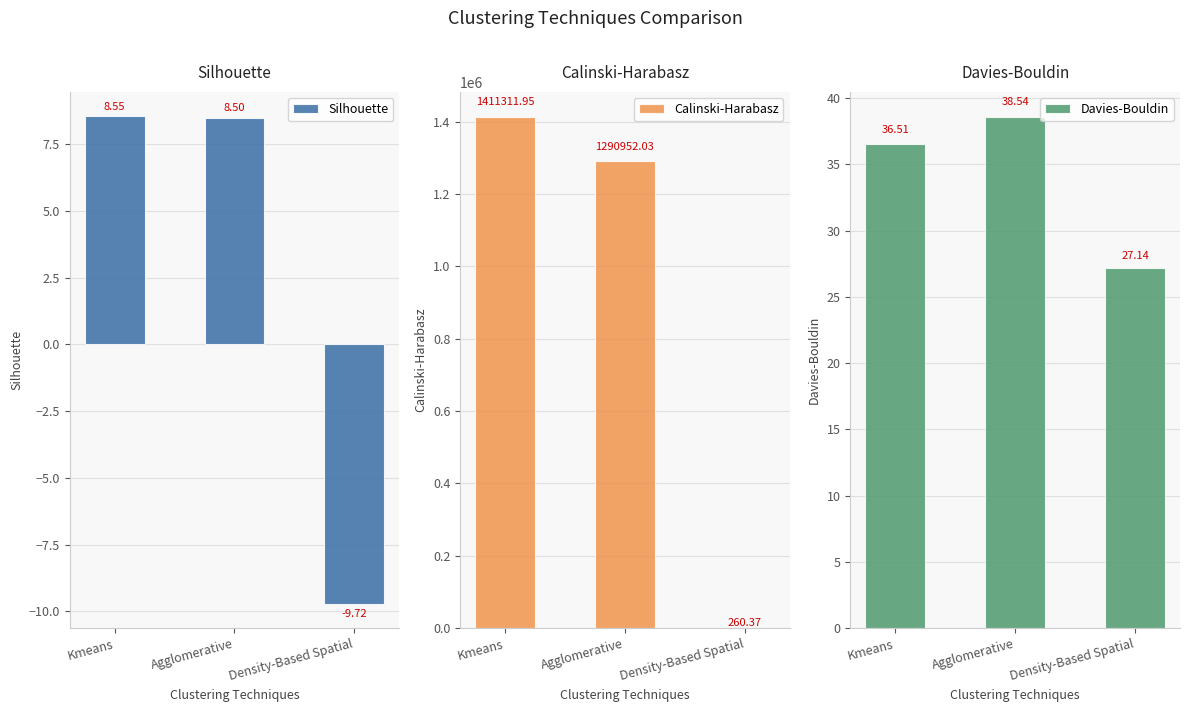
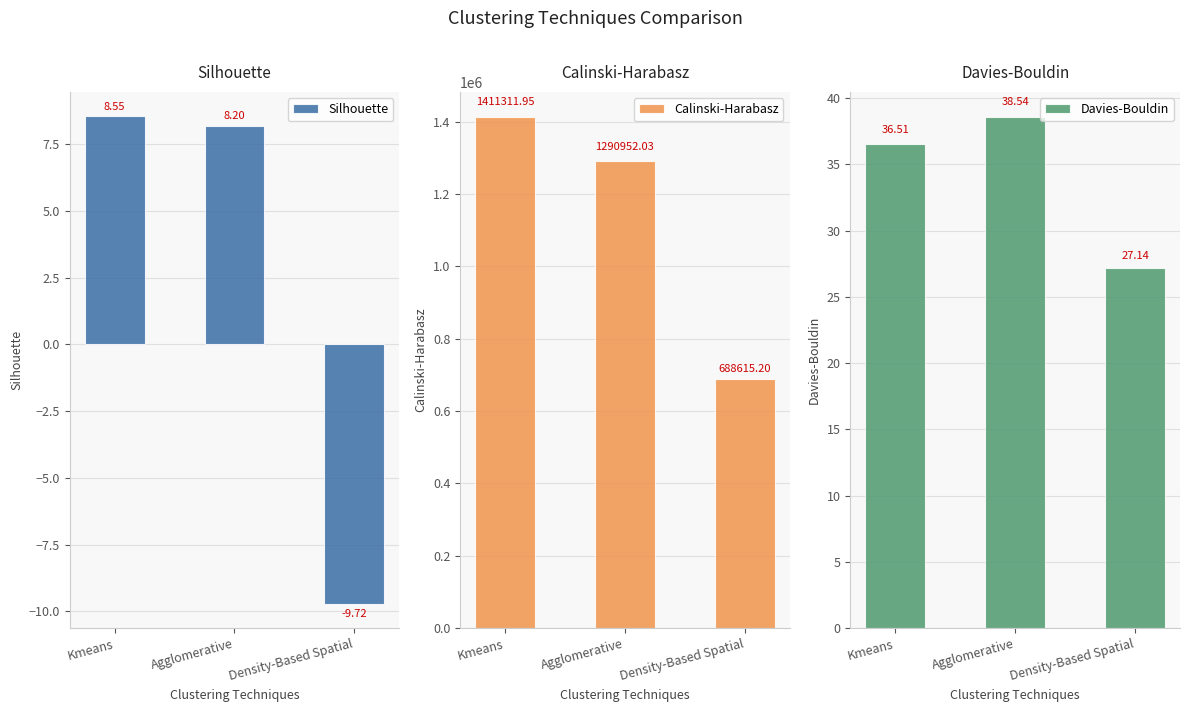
Silhouette, Agglomerative: 8.50 -> 8.20
Calinski-Harabasz, Density-Based Spatial: 260.37 -> 688615.20
